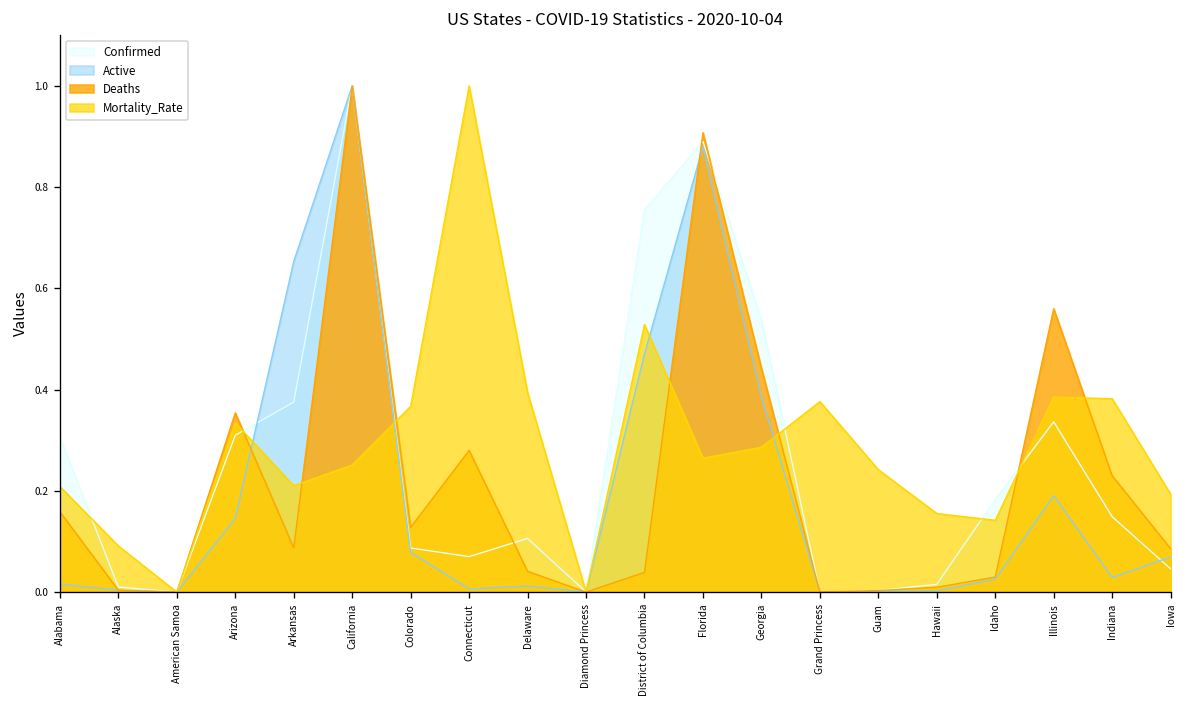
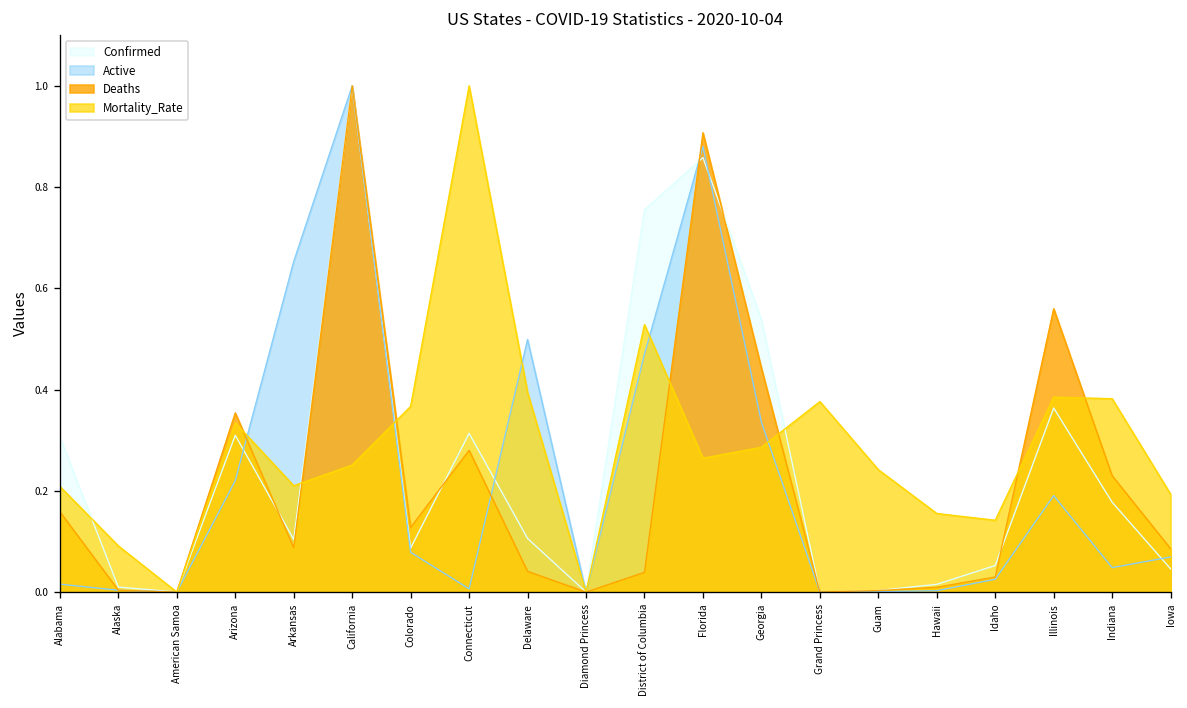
Active, Arizona: 0.15 -> 0.22
Confirmed, Arkansas: 0.38 -> 0.10
Confirmed, Connecticut: 0.07 -> 0.31
Active, Delaware: 0.01 -> 0.50
Confirmed, Florida: 0.89 -> 0.86
Active, Georgia: 0.39 -> 0.34
Confirmed, Idaho: 0.18 -> 0.05
Confirmed, Illinois: 0.34 -> 0.36
Confirmed, Indiana: 0.15 -> 0.18
Active, Indiana: 0.03 -> 0.05
